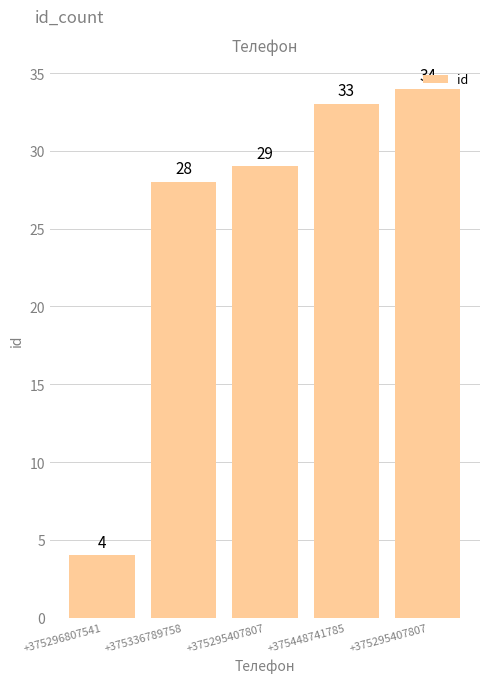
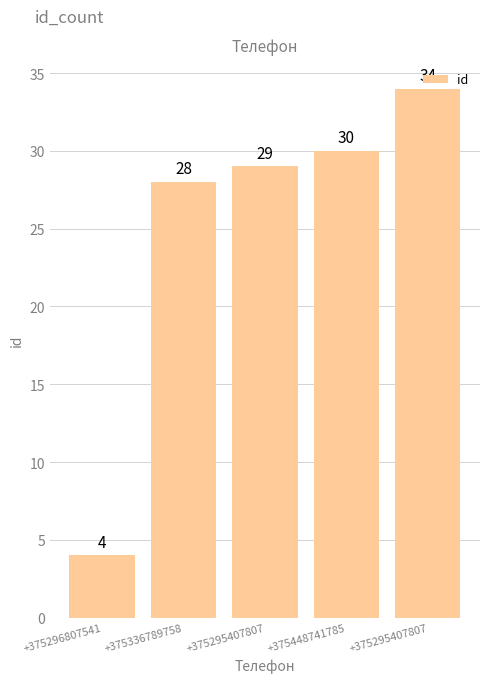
+375448741785: 33 -> 30
